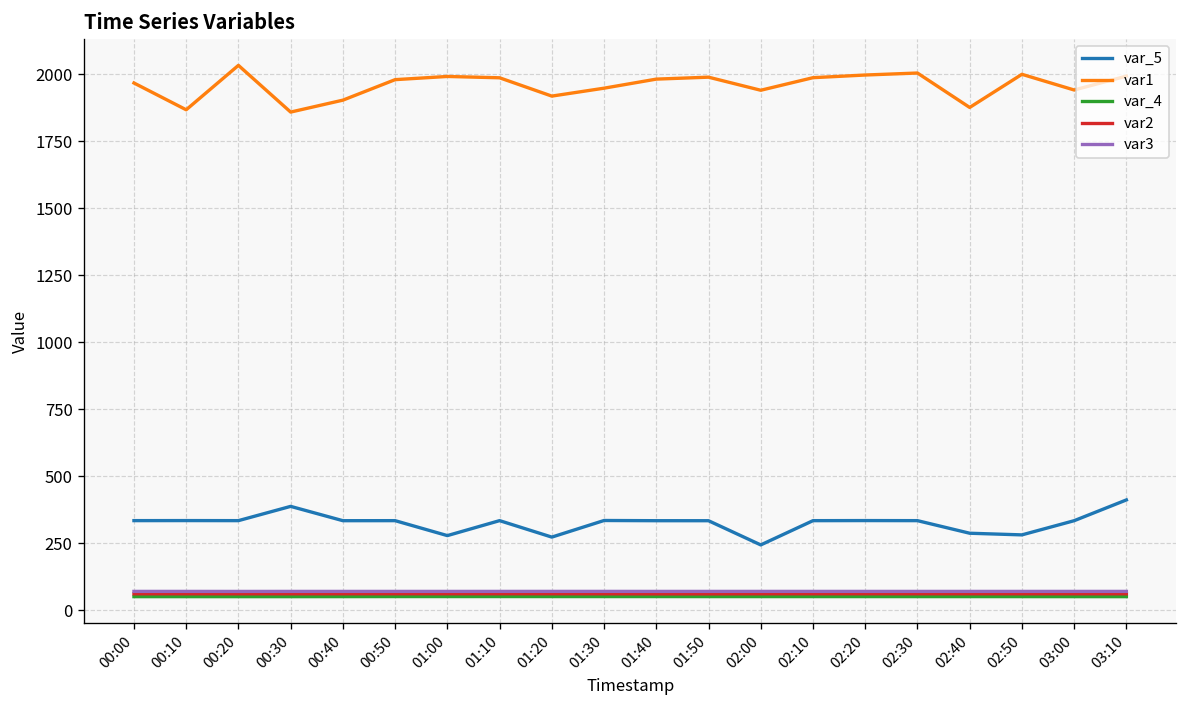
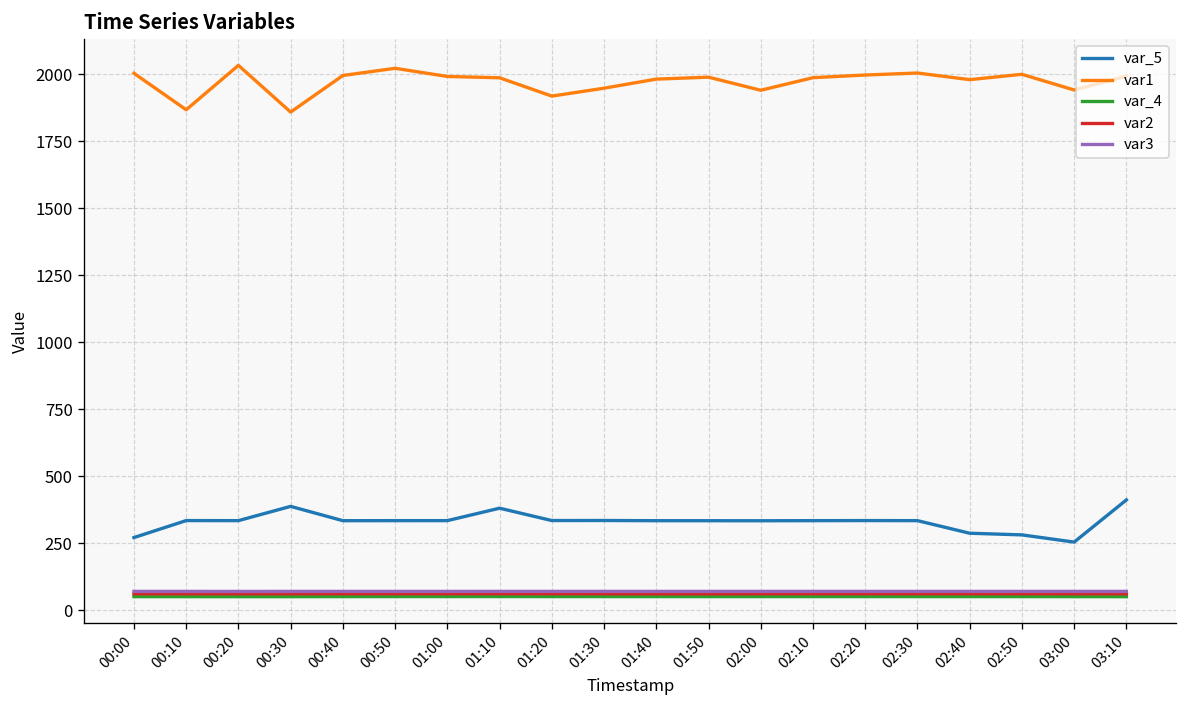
var_5, 00:00: 330 -> 270
var1, 00:00: 1970 -> 2000
var1, 00:40: 1900 -> 2000
var1, 00:50: 1980 -> 2020
var_5, 01:00: 280 -> 330
var_5, 01:10: 330 -> 380
var_5, 01:20: 270 -> 330
var_5, 02:00: 240 -> 330
var1, 02:40: 1880 -> 1980
var_5, 03:00: 330 -> 250
